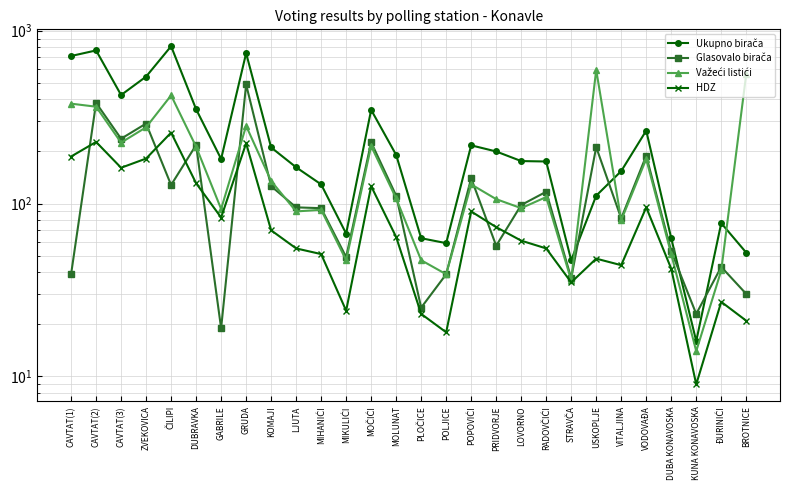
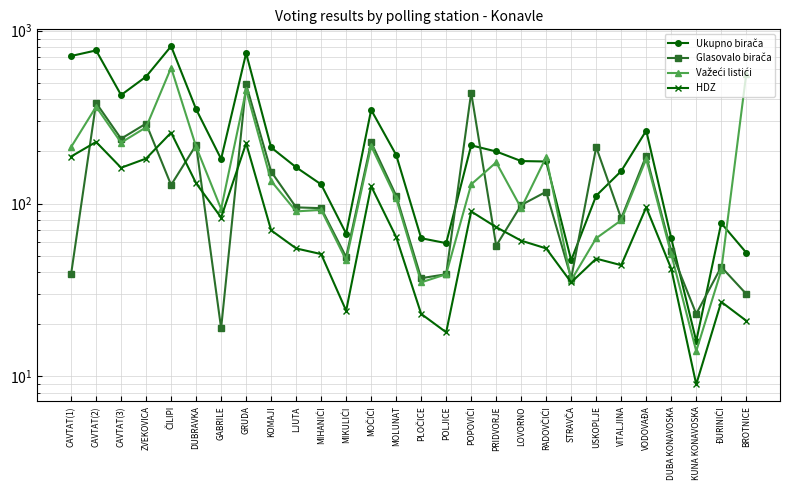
Važeći listići, CAVTAT(1): 380 -> 210
Važeći listići, ČILIPI: 420 -> 610
Važeći listići, GRUDA: 280 -> 450
Glasovalo birača, KOMAJI: 130 -> 150
Glasovalo birača, PLOČICE: 25 -> 37
Važeći listići, PLOČICE: 47 -> 35
Glasovalo birača, POPOVIĆI: 140 -> 440
Važeći listići, PRIDVORJE: 110 -> 170
Važeći listići, RADOVČIĆI: 110 -> 190
Važeći listići, USKOPLJE: 590 -> 63
